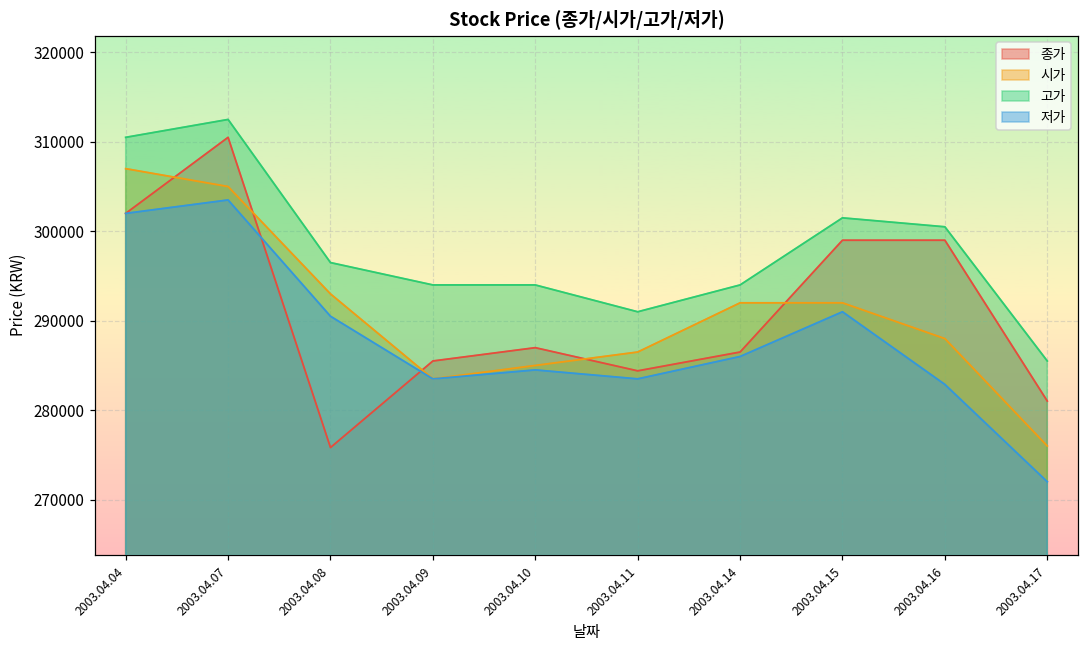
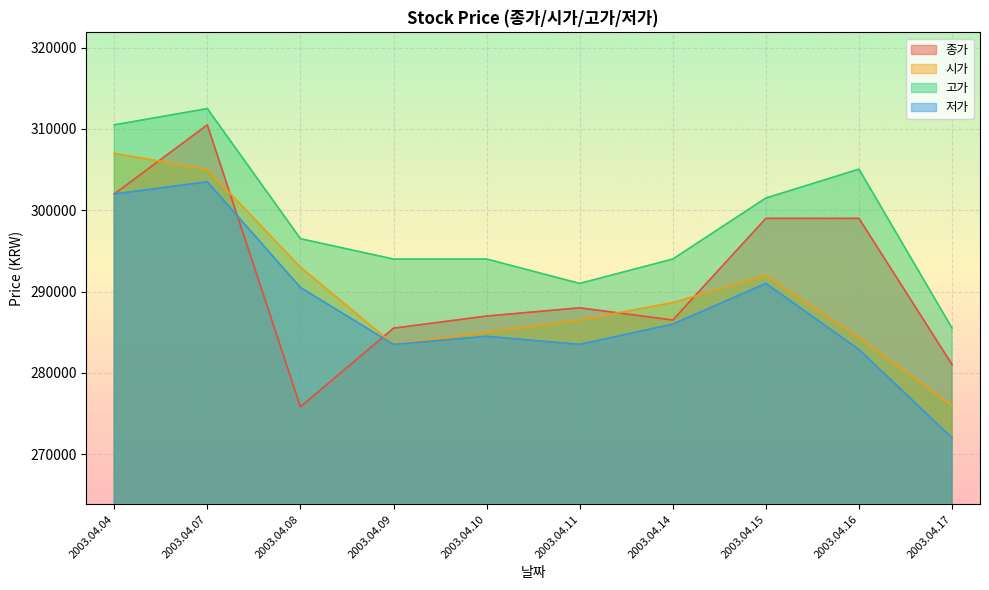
종가, 2003.04.11: 284000 -> 288000
시가, 2003.04.14: 292000 -> 289000
시가, 2003.04.16: 288000 -> 284000
고가, 2003.04.16: 301000 -> 305000
